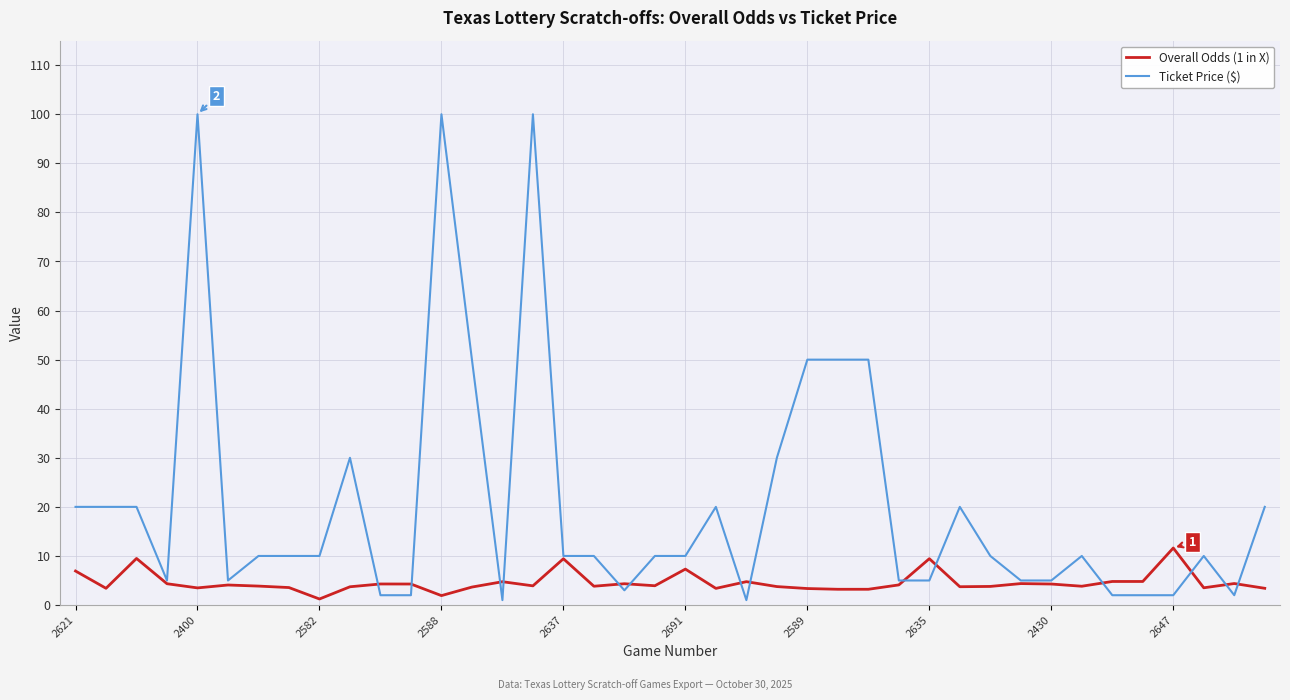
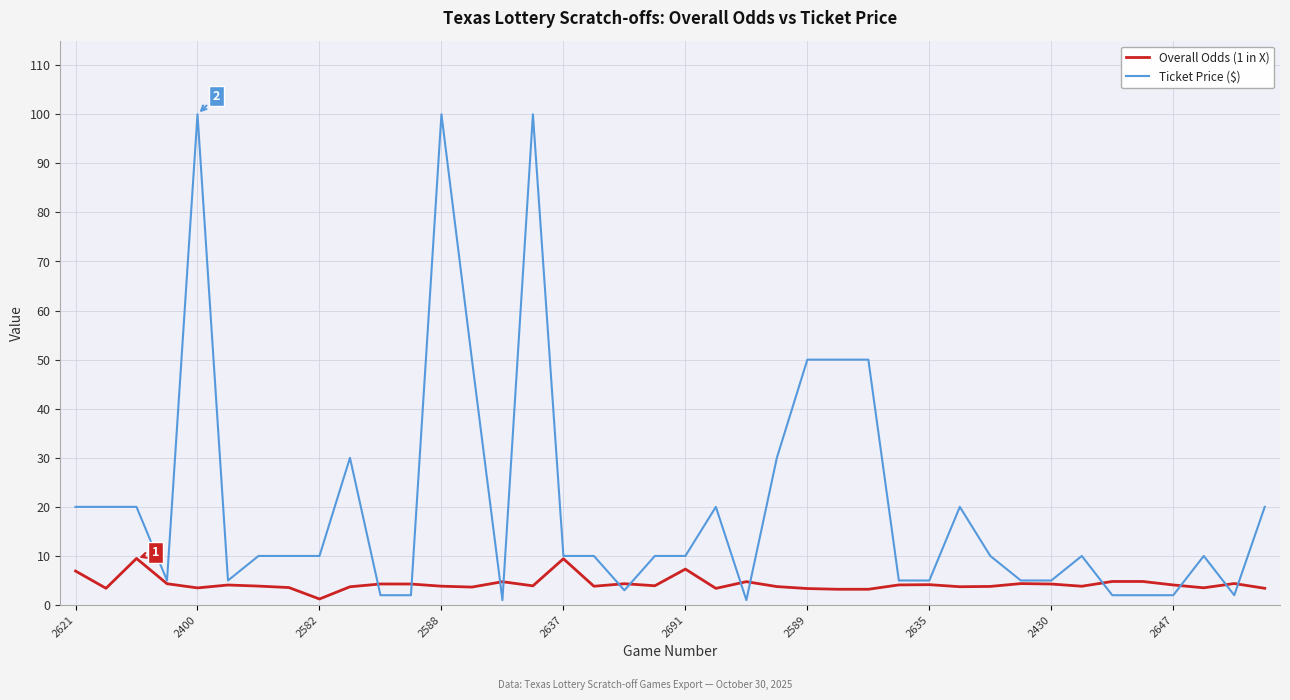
Overall Odds (1 in X), 2588: 2 -> 4
Overall Odds (1 in X), 2635: 9 -> 4
Overall Odds (1 in X), 2647: 12 -> 4
